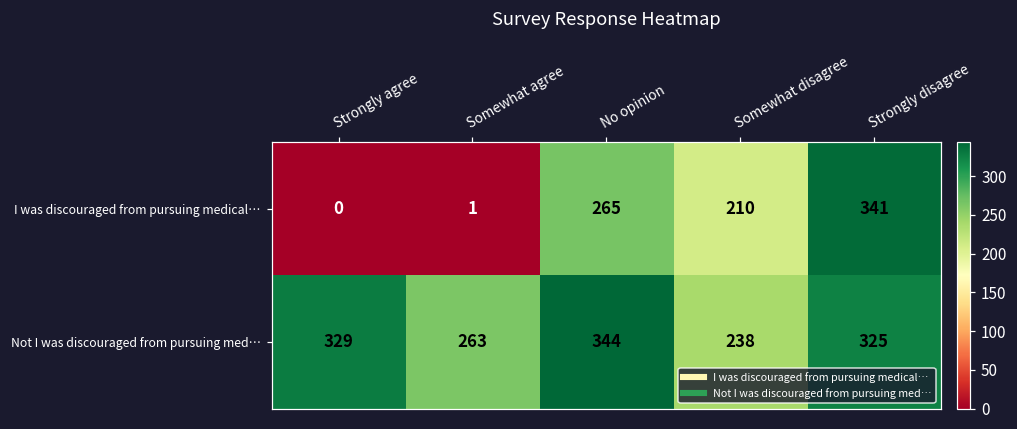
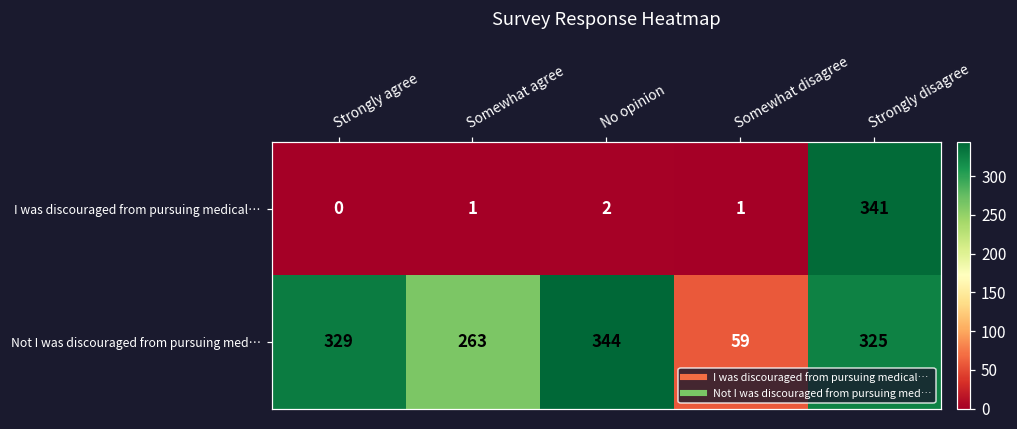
I was discouraged from pursuing medical…, No opinion: 265 -> 2
I was discouraged from pursuing medical…, Somewhat disagree: 210 -> 1
Not I was discouraged from pursuing med…, Somewhat disagree: 238 -> 59
